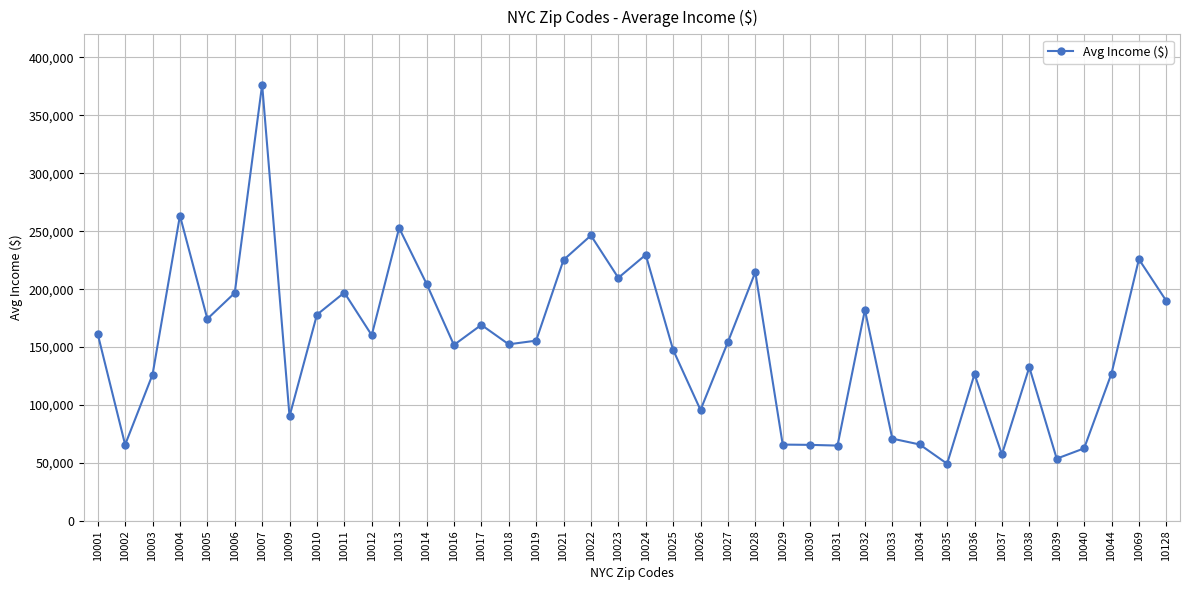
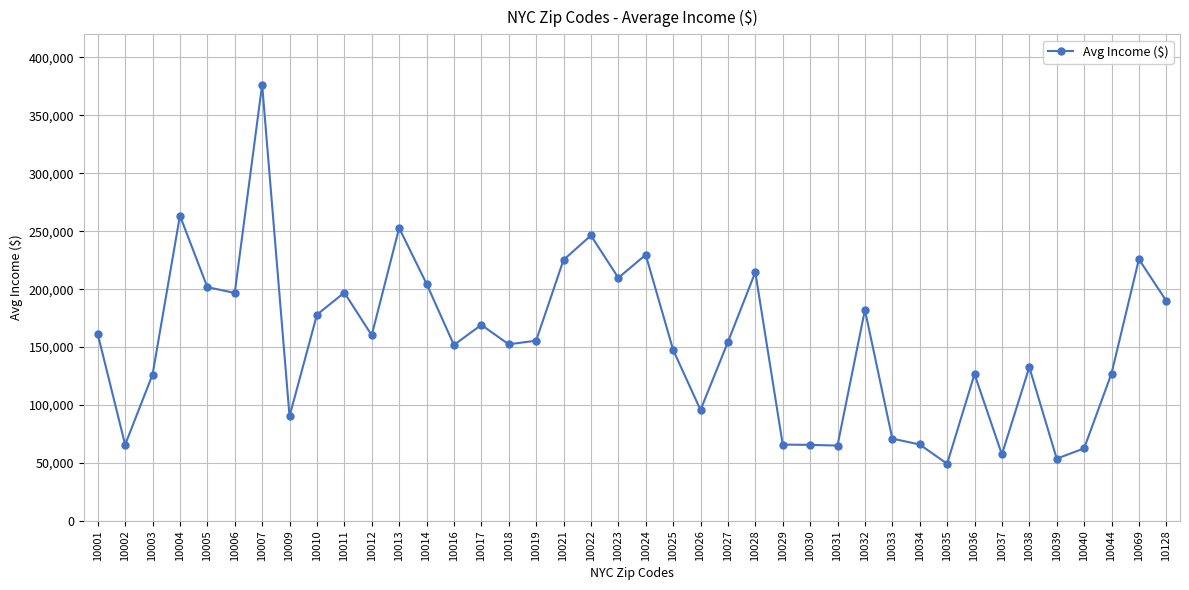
10005: 174,000 -> 202,000
